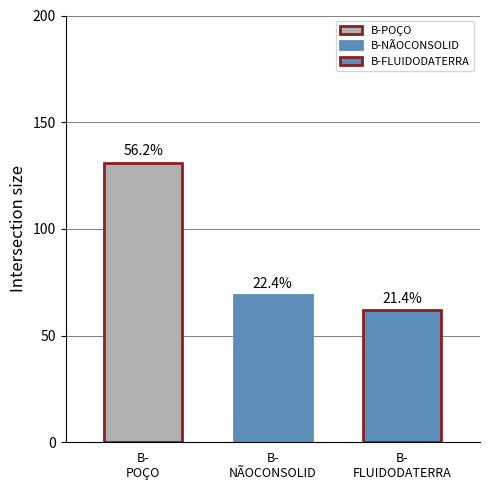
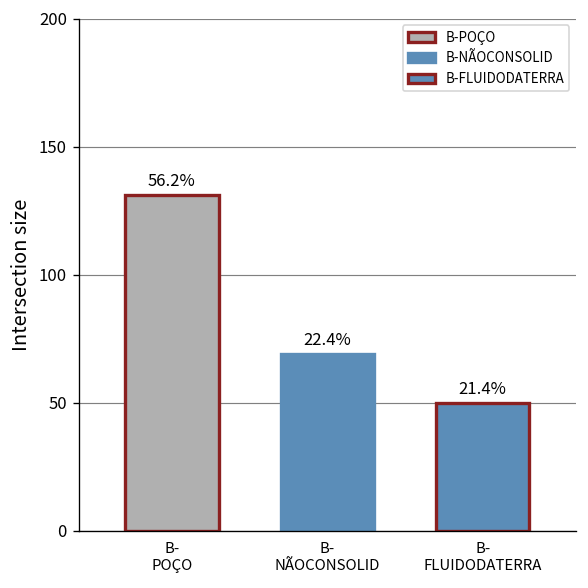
B- FLUIDODATERRA: 62 -> 50
